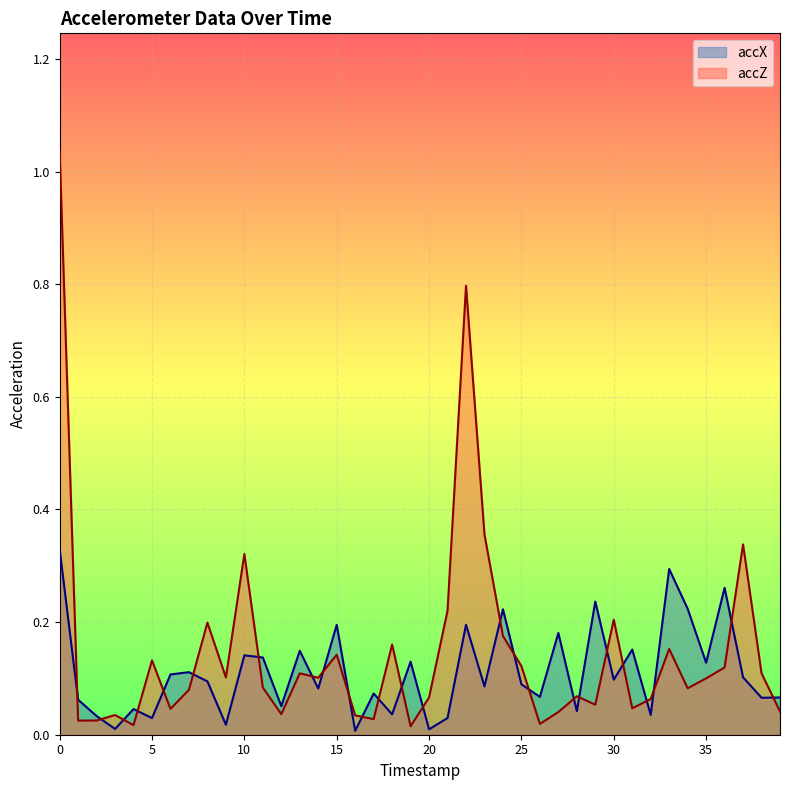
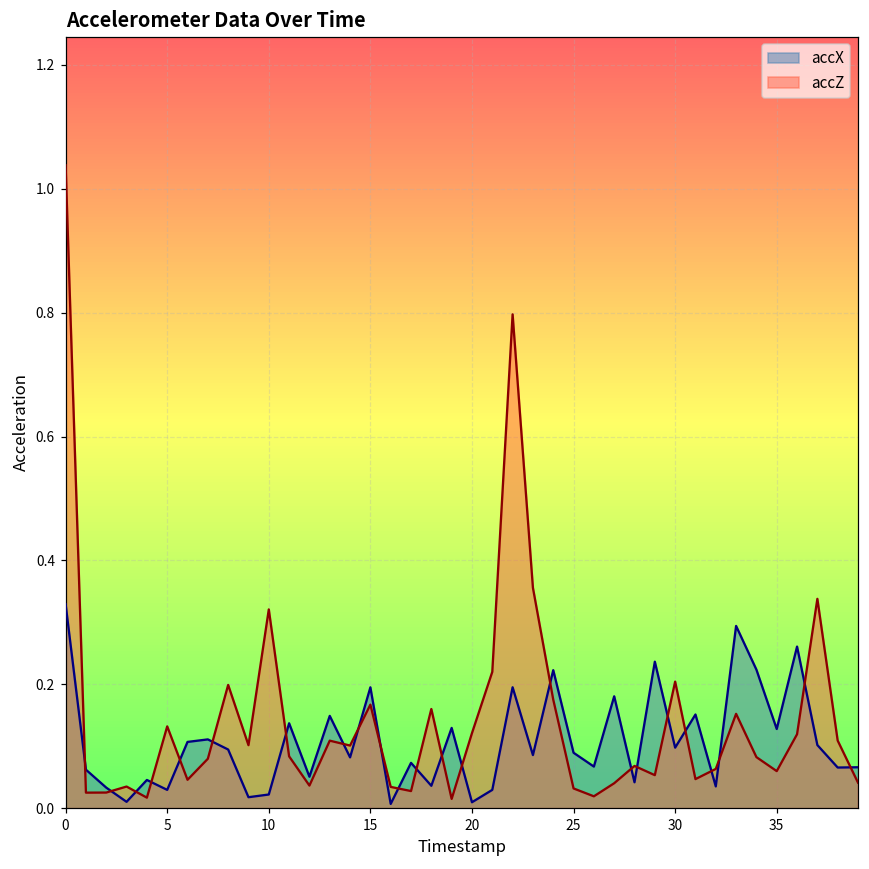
accX, 10: 0.14 -> 0.02
accZ, 15: 0.14 -> 0.17
accZ, 20: 0.07 -> 0.12
accZ, 25: 0.12 -> 0.03
accZ, 35: 0.10 -> 0.06
